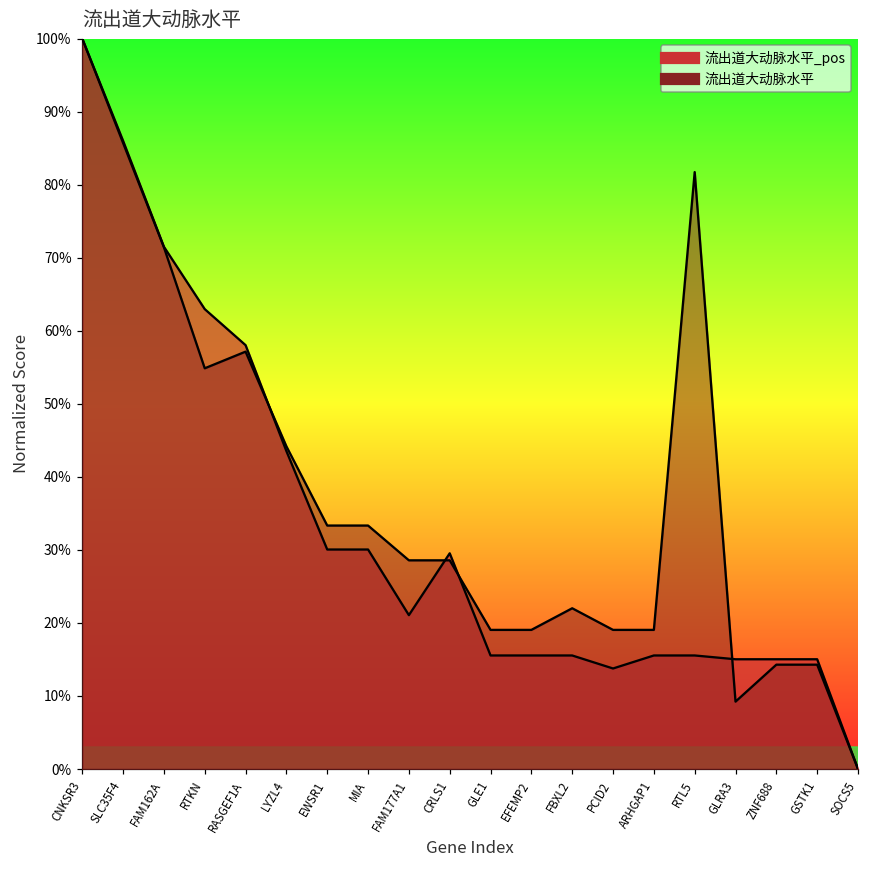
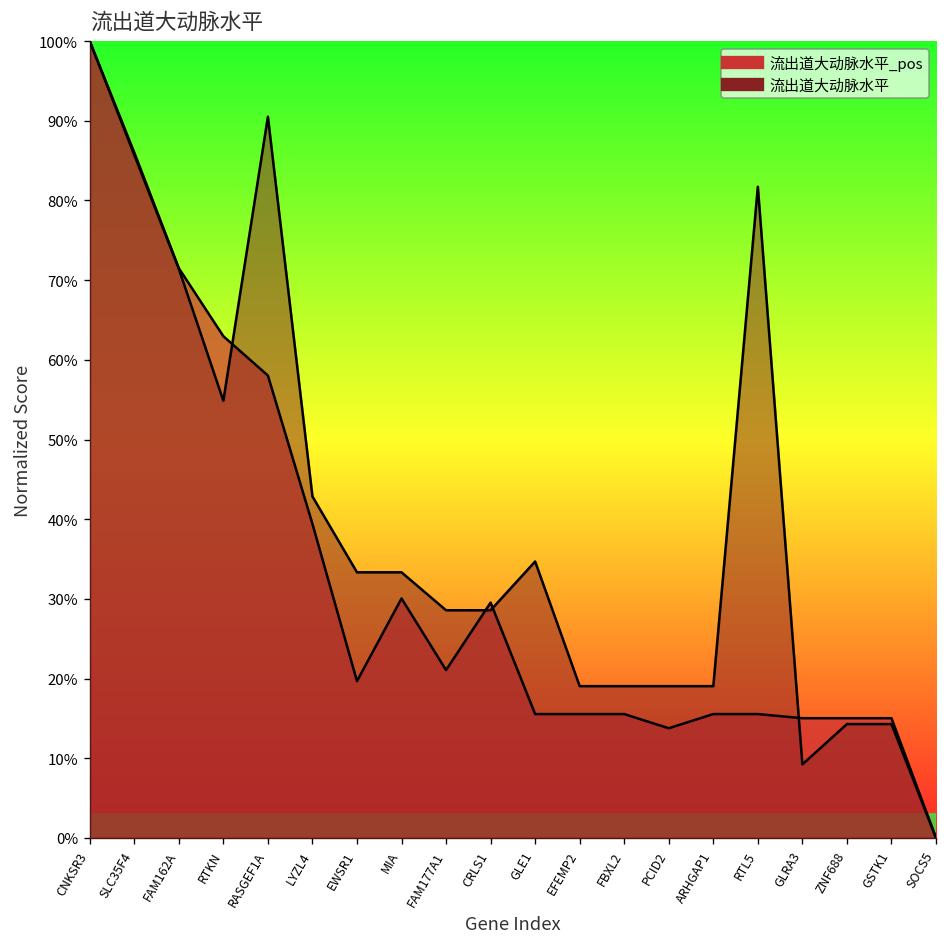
流出道大动脉水平, RASGEF1A: 57% -> 91%
流出道大动脉水平_pos, LYZL4: 44% -> 39%
流出道大动脉水平, LYZL4: 44% -> 43%
流出道大动脉水平_pos, EWSR1: 30% -> 20%
流出道大动脉水平, GLE1: 19% -> 35%
流出道大动脉水平, FBXL2: 22% -> 19%
